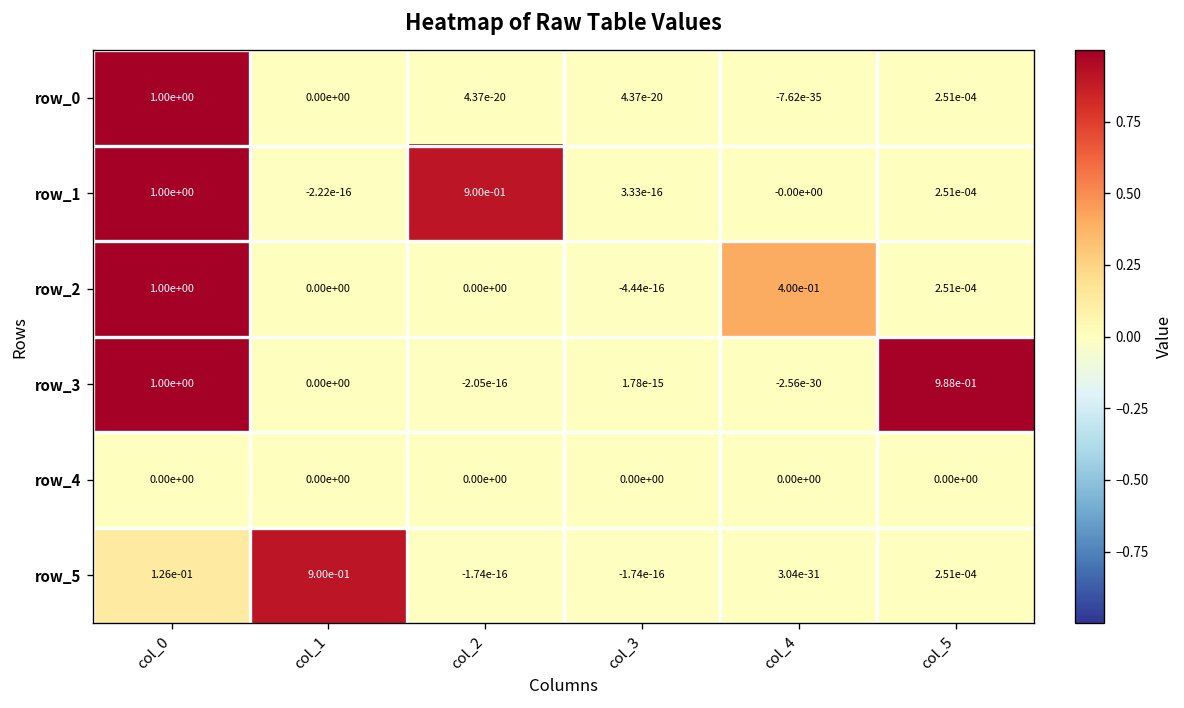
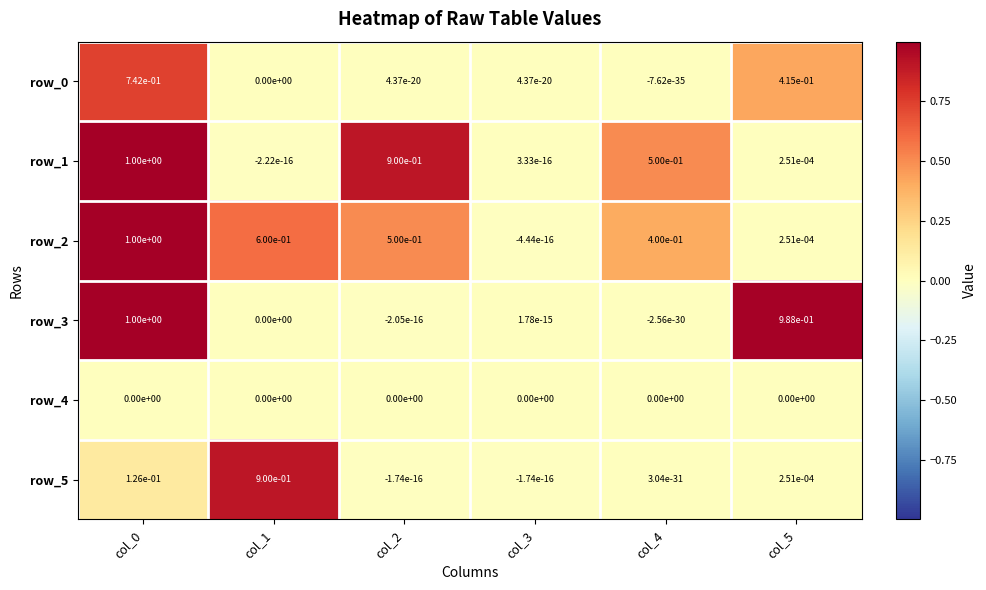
row_0, col_0: 1.00e+00 -> 7.42e-01
row_0, col_5: 2.51e-04 -> 4.15e-01
row_1, col_4: -0.00e+00 -> 5.00e-01
row_2, col_1: 0.00e+00 -> 6.00e-01
row_2, col_2: 0.00e+00 -> 5.00e-01
